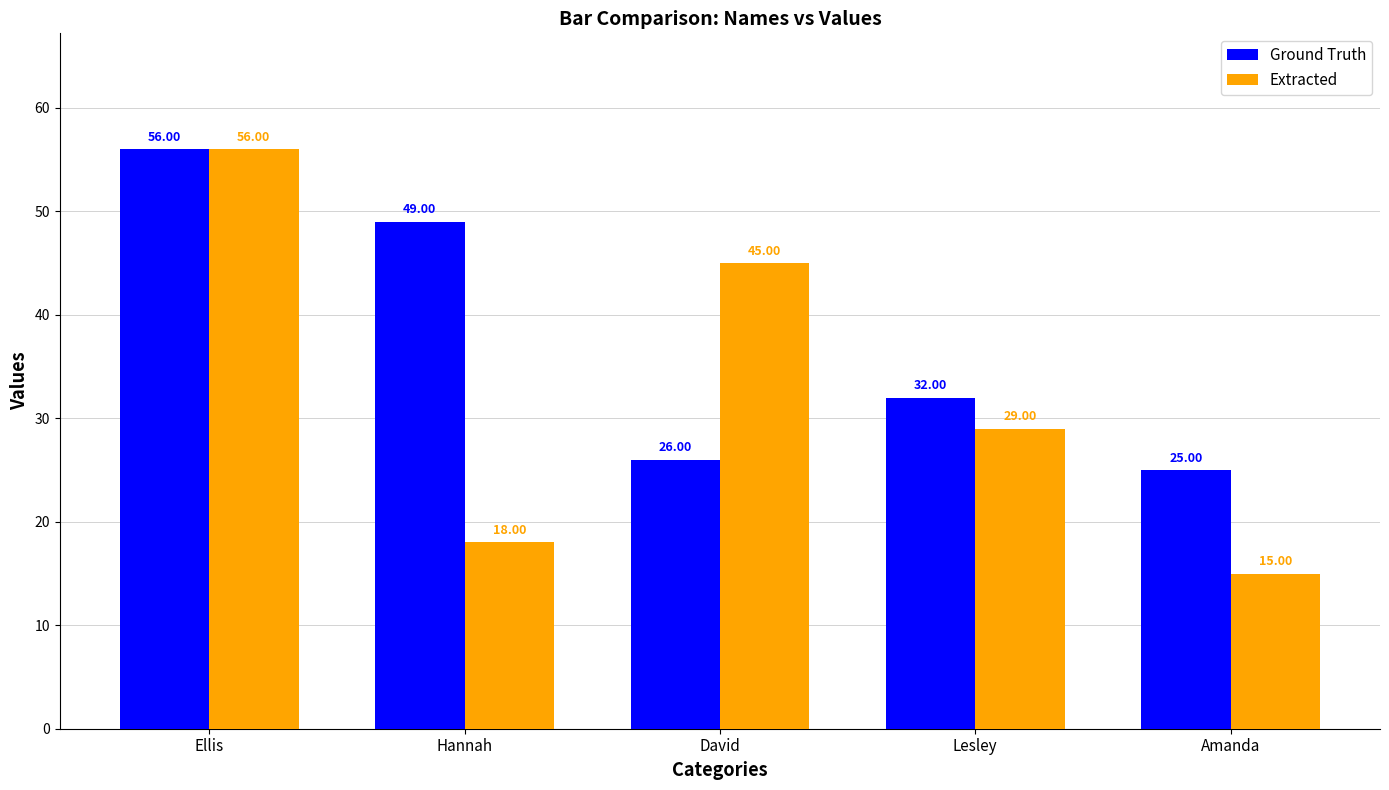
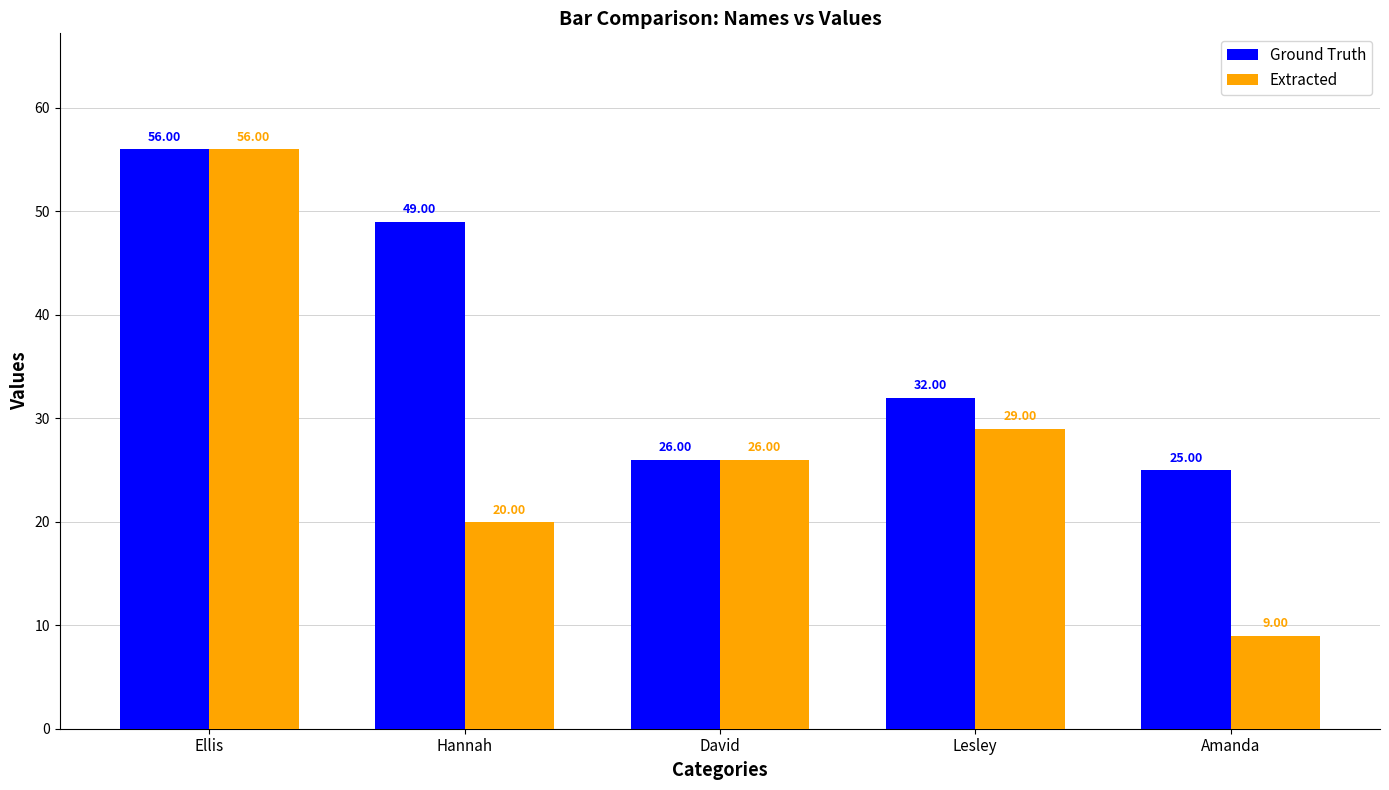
Extracted, Hannah: 18.00 -> 20.00
Extracted, David: 45.00 -> 26.00
Extracted, Amanda: 15.00 -> 9.00
